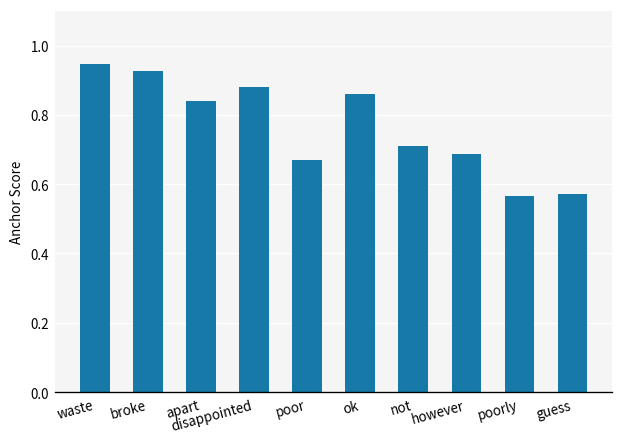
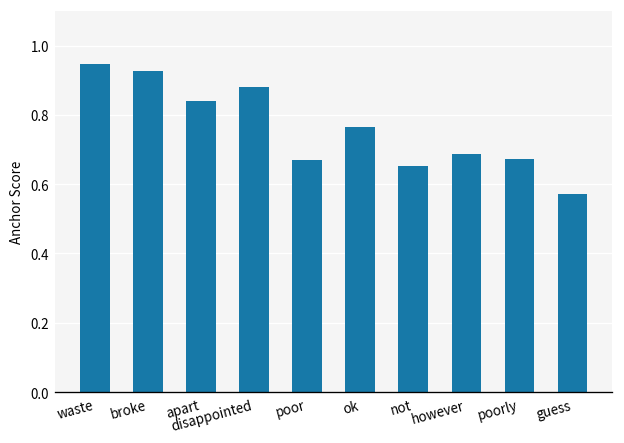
ok: 0.86 -> 0.77
not: 0.71 -> 0.65
poorly: 0.57 -> 0.67
